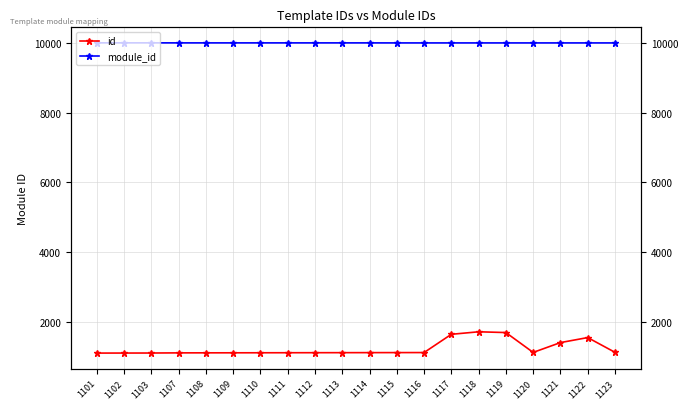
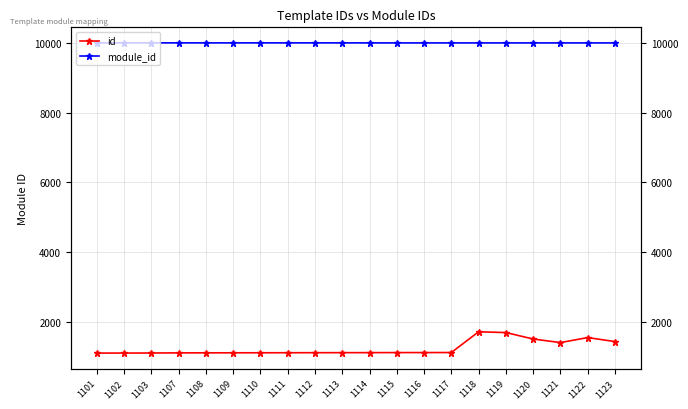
id, 1117: 1600 -> 1100
id, 1120: 1100 -> 1500
id, 1123: 1100 -> 1400
